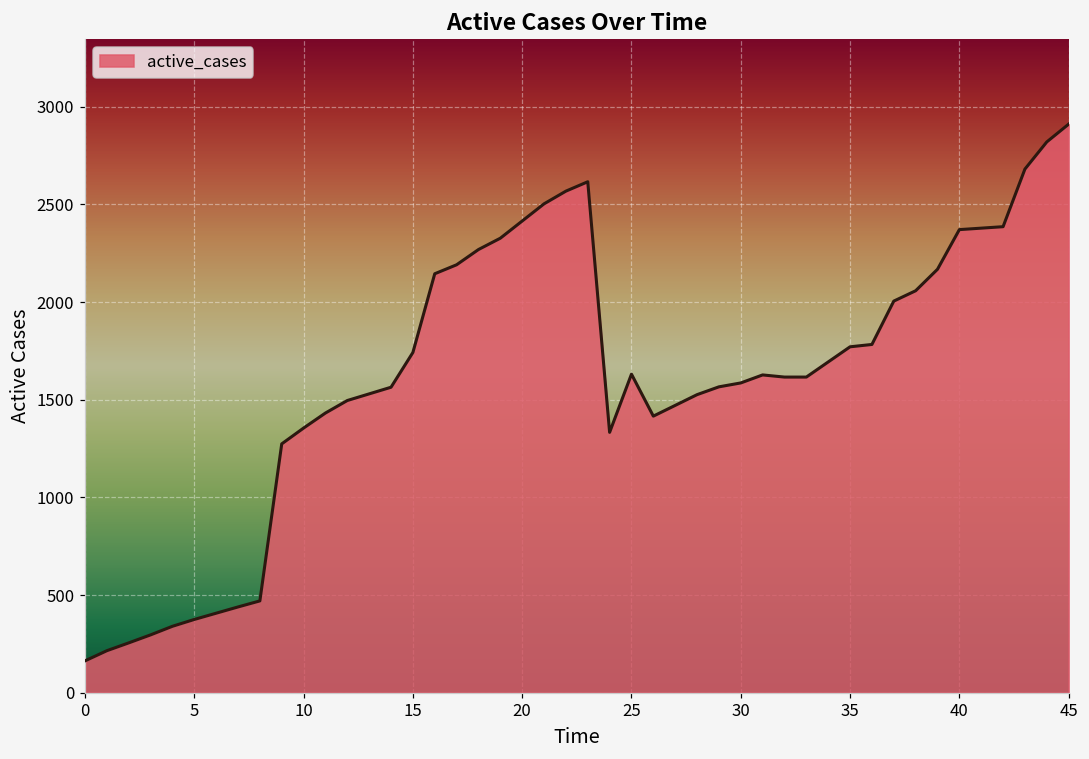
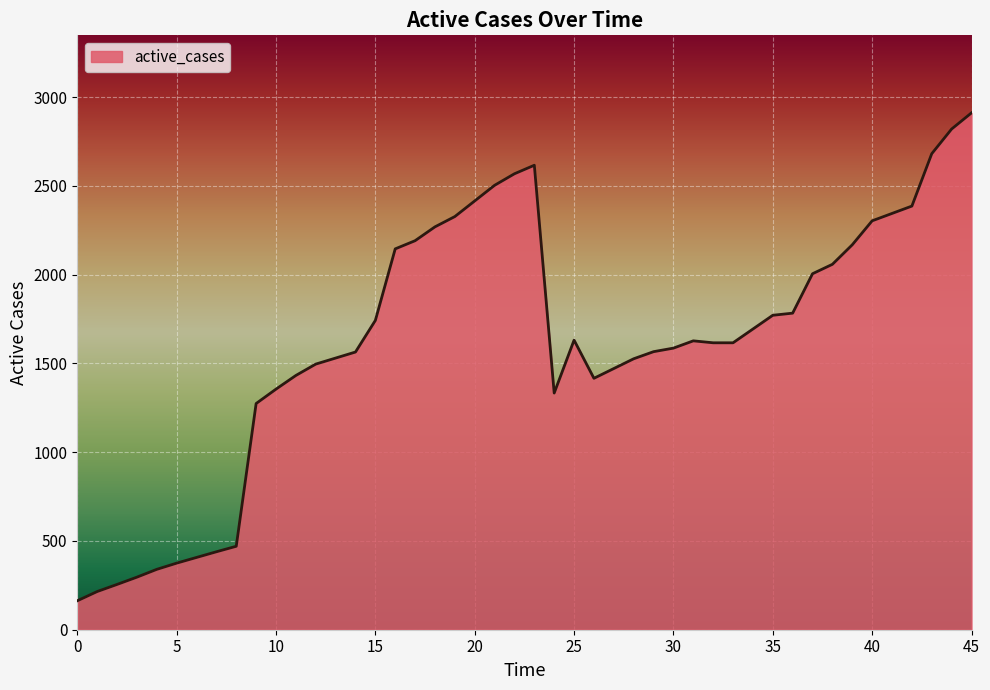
40: 2370 -> 2300
